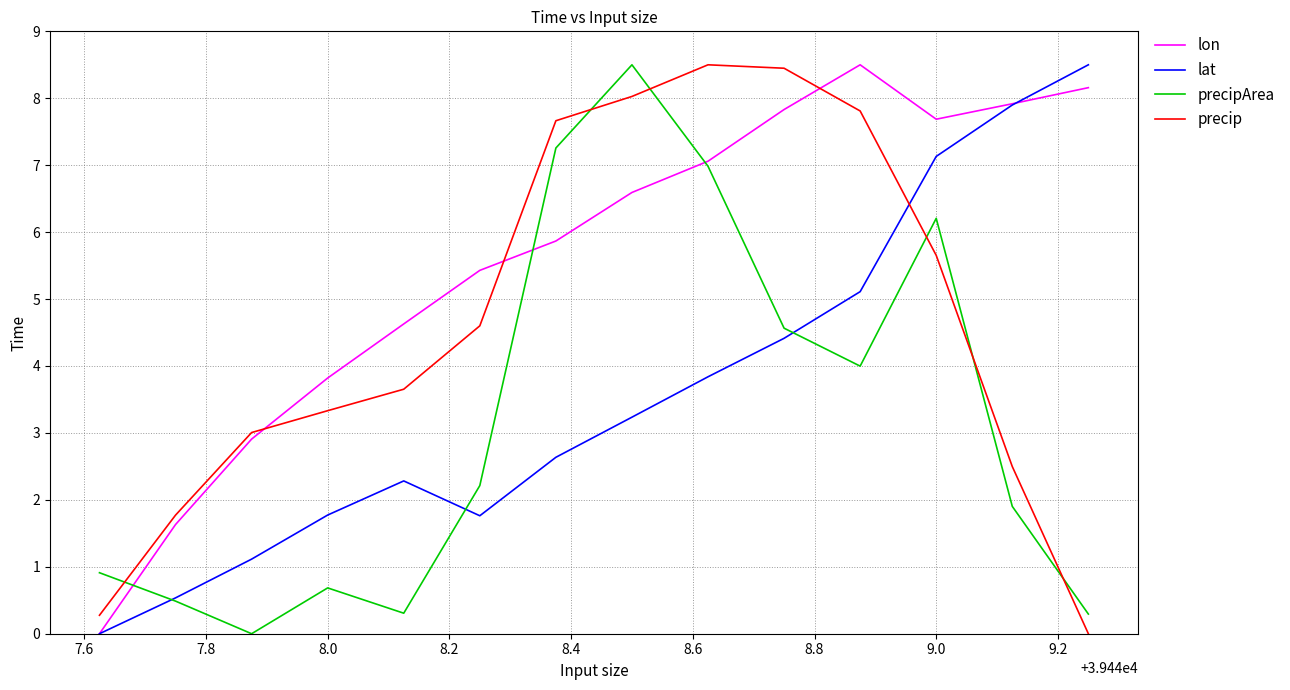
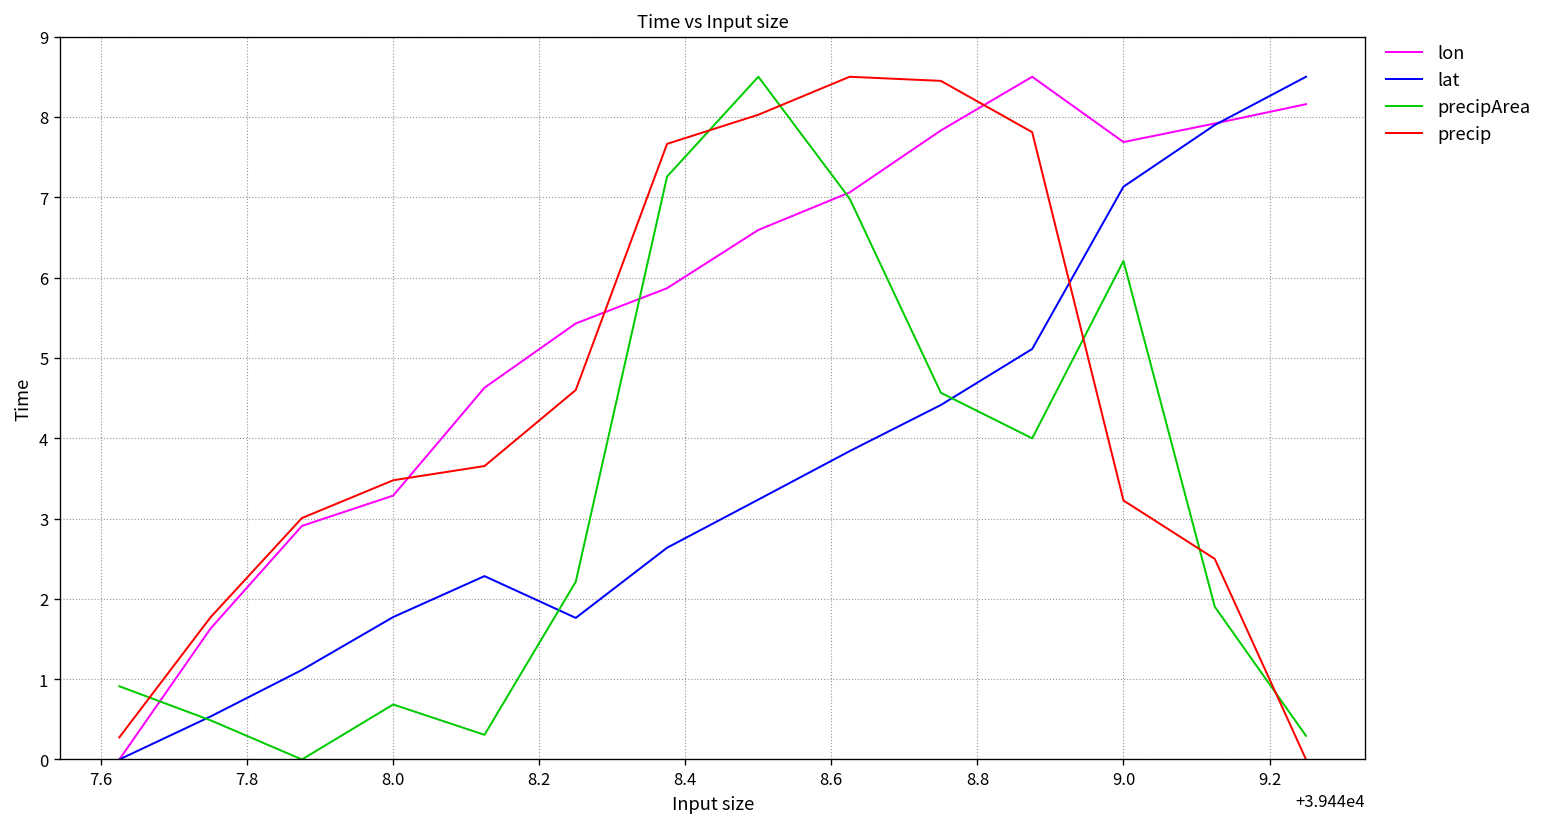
lon, 8.0: 3.8 -> 3.3
precip, 8.0: 3.3 -> 3.5
precip, 9.0: 5.7 -> 3.2
